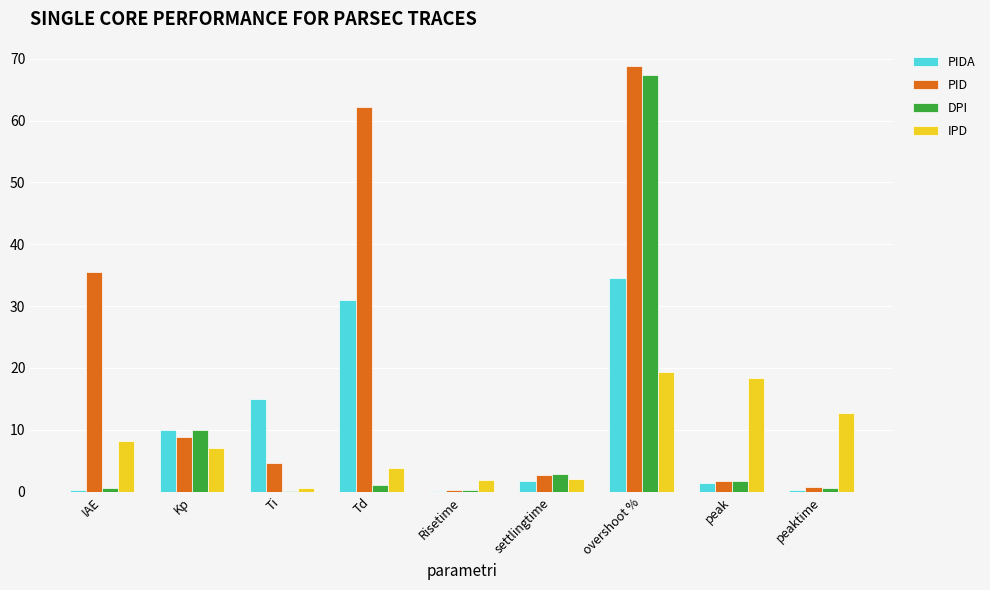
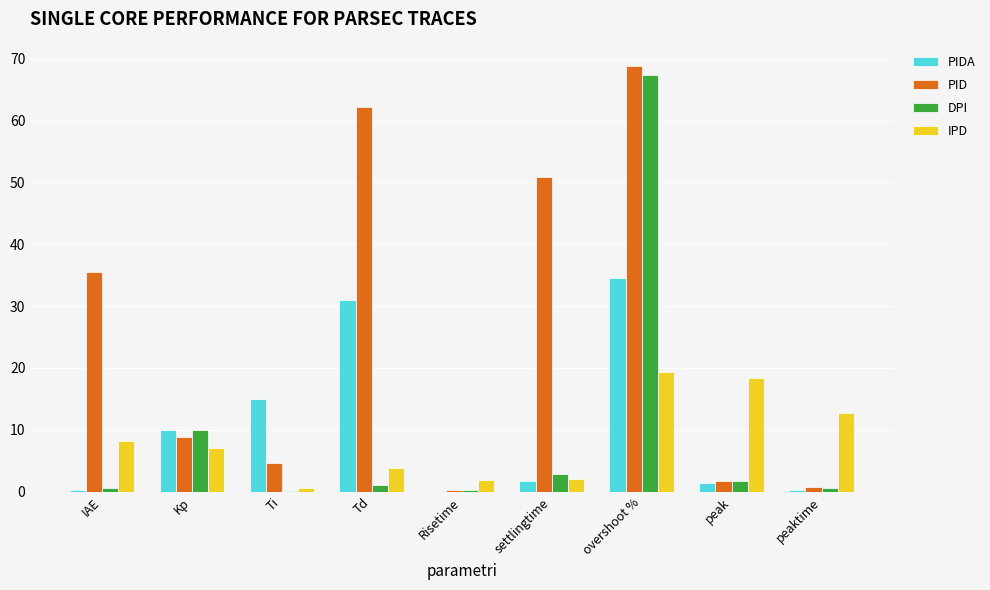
PID, settlingtime: 3 -> 51
